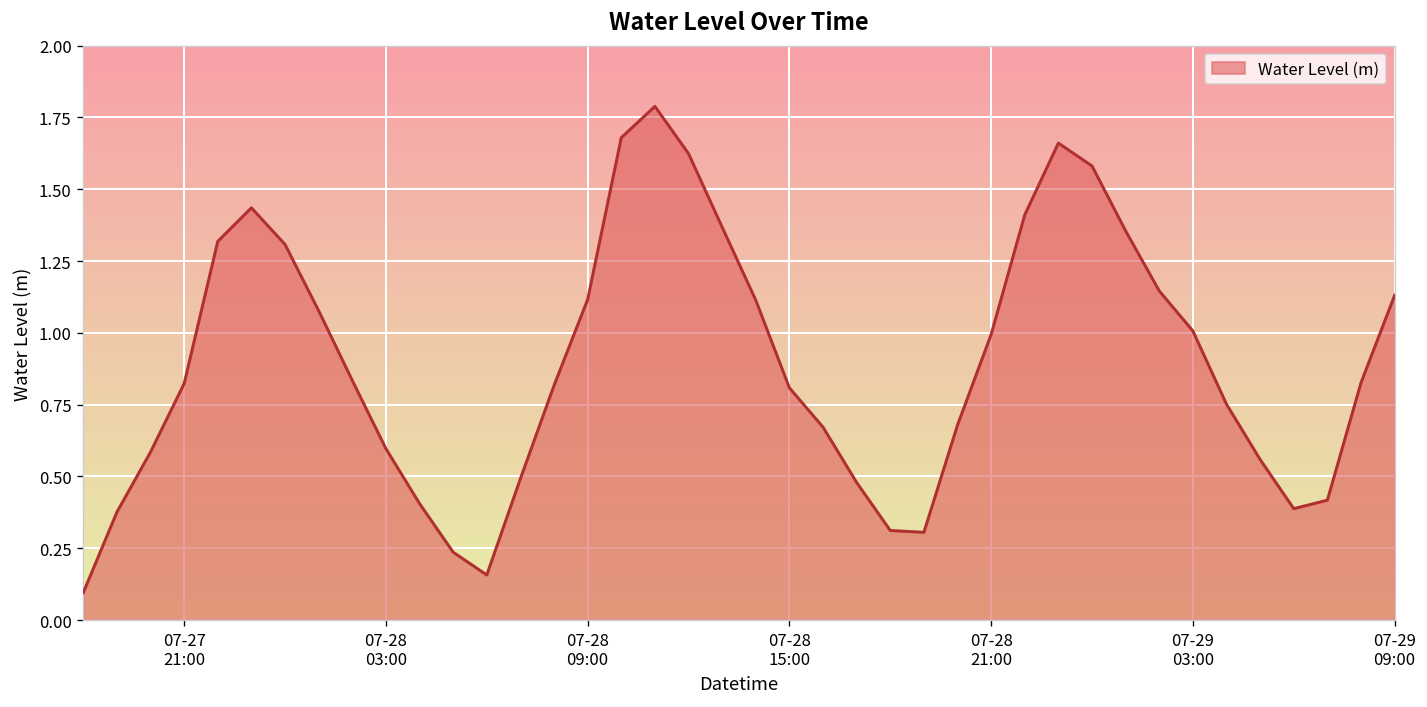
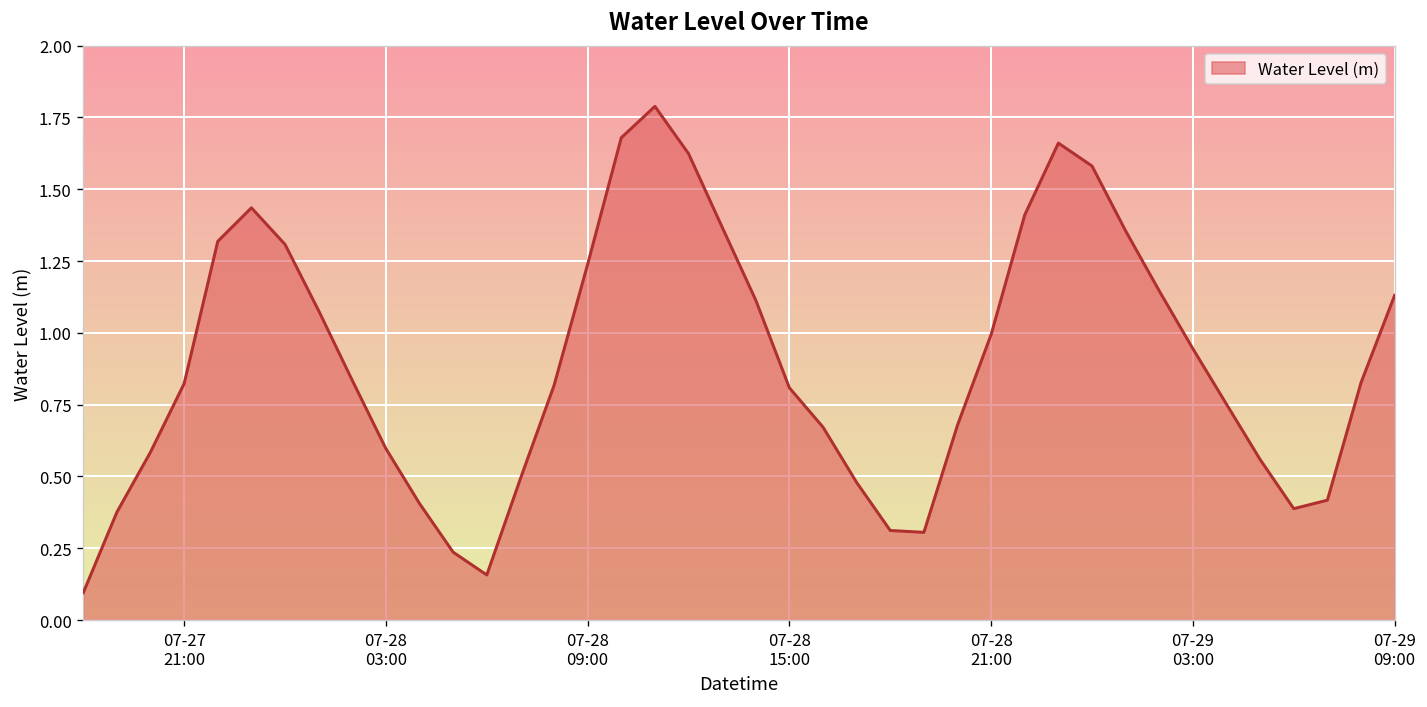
07-28 09:00: 1.12 -> 1.24
07-29 03:00: 1.01 -> 0.94
